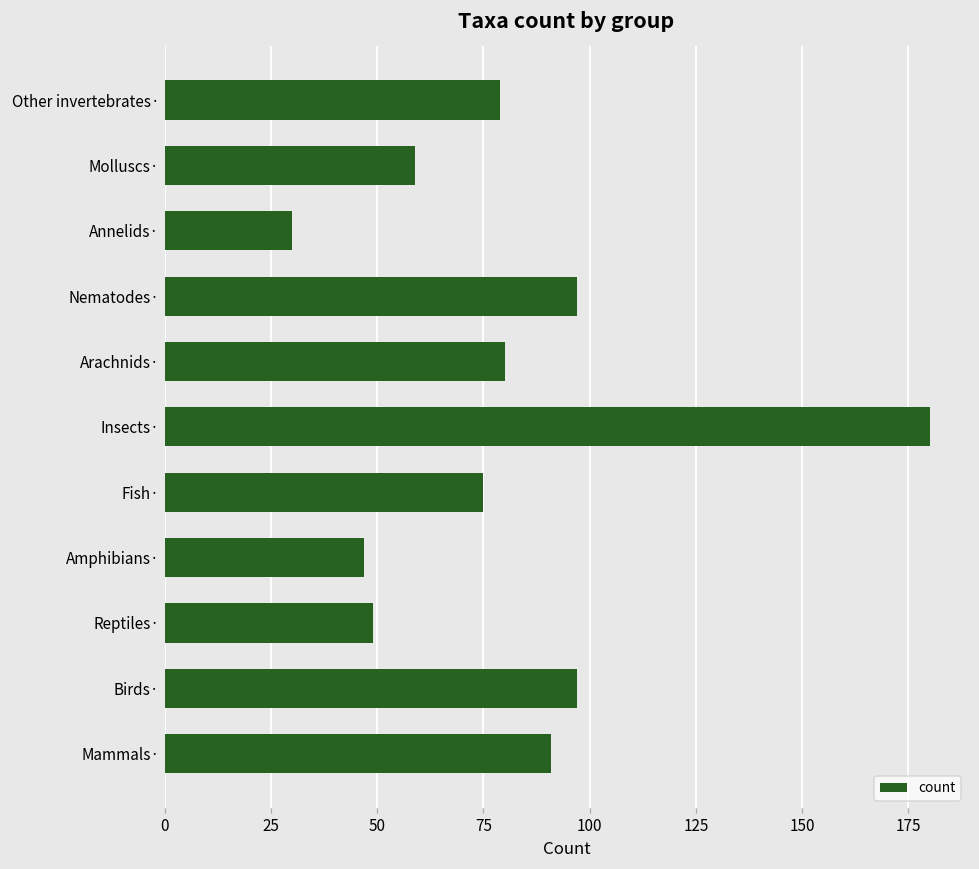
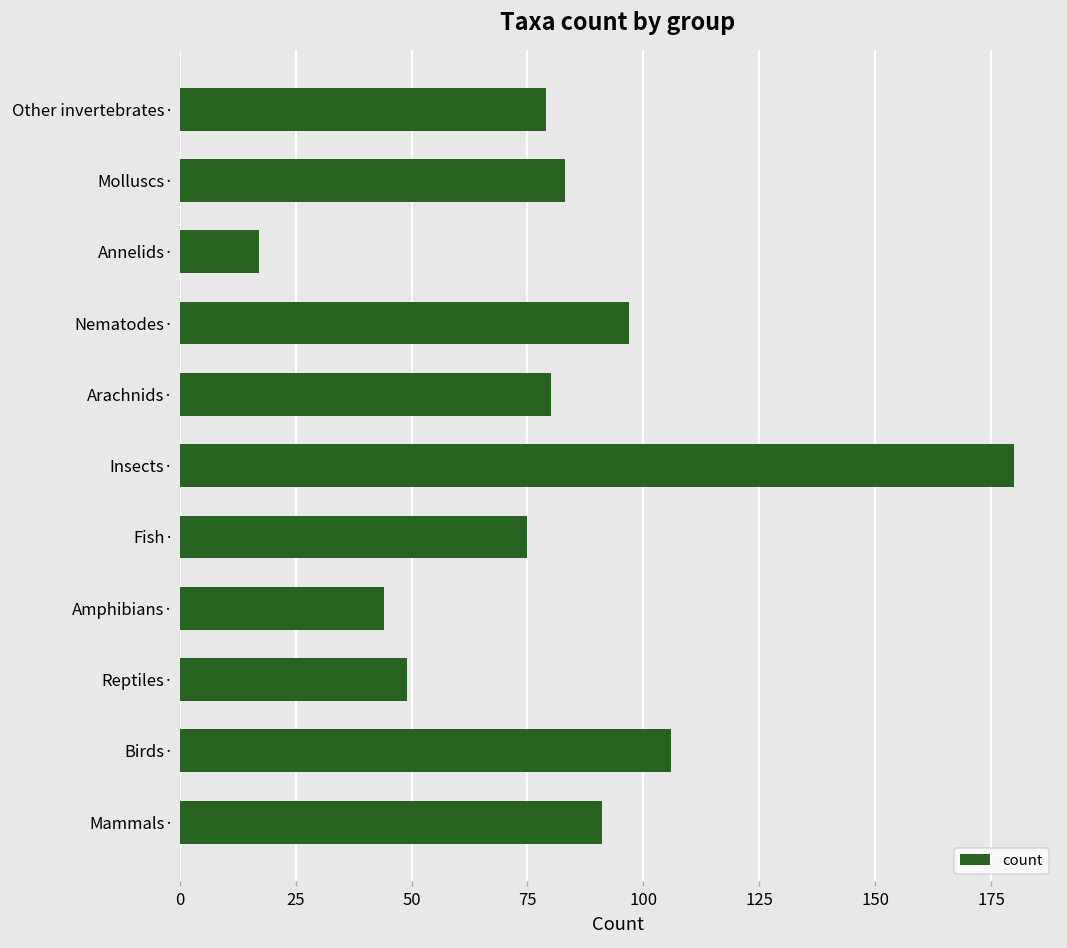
Molluscs·: 59 -> 83
Annelids·: 30 -> 17
Amphibians·: 47 -> 44
Birds·: 97 -> 106
